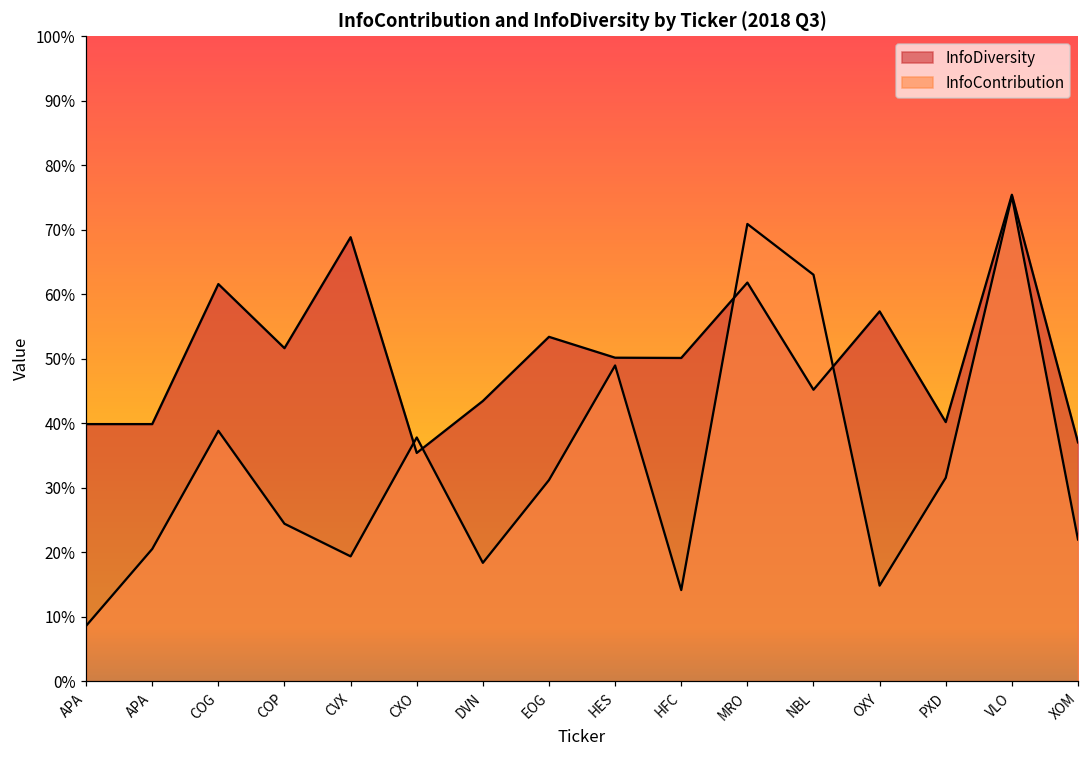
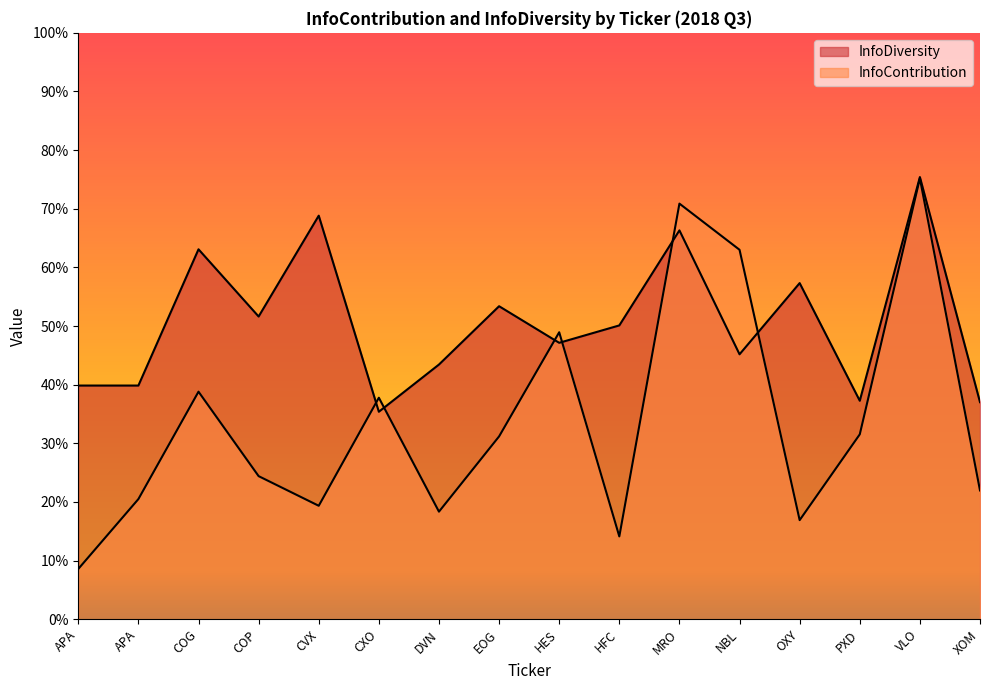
InfoDiversity, COG: 62% -> 63%
InfoDiversity, HES: 50% -> 47%
InfoDiversity, MRO: 62% -> 66%
InfoContribution, OXY: 15% -> 17%
InfoDiversity, PXD: 40% -> 37%
